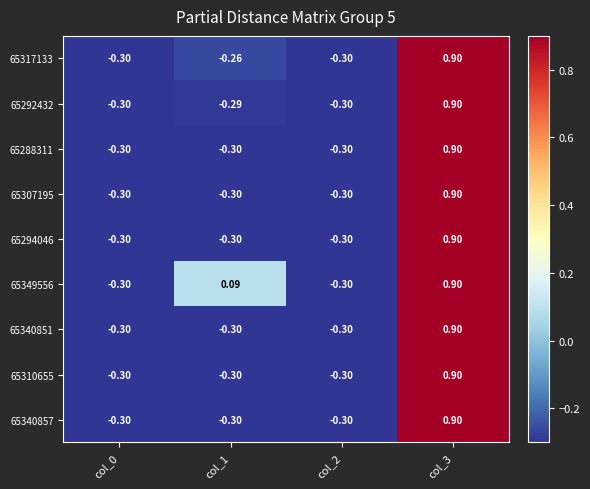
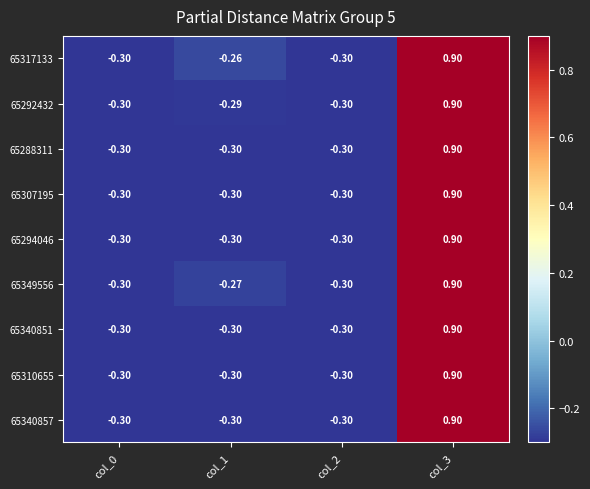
65349556, col_1: 0.09 -> -0.27
